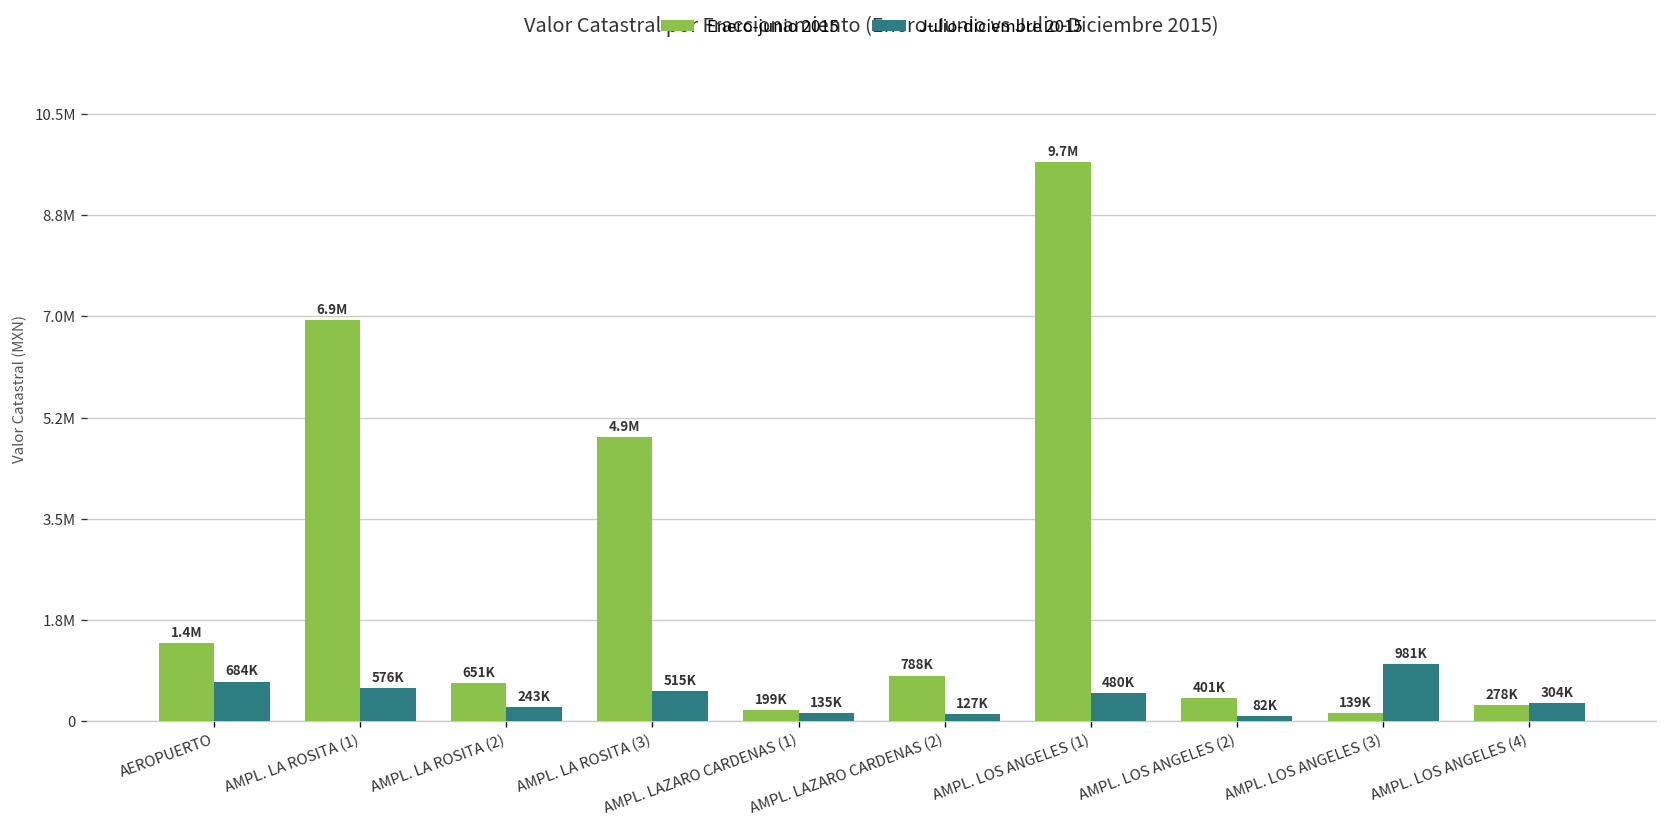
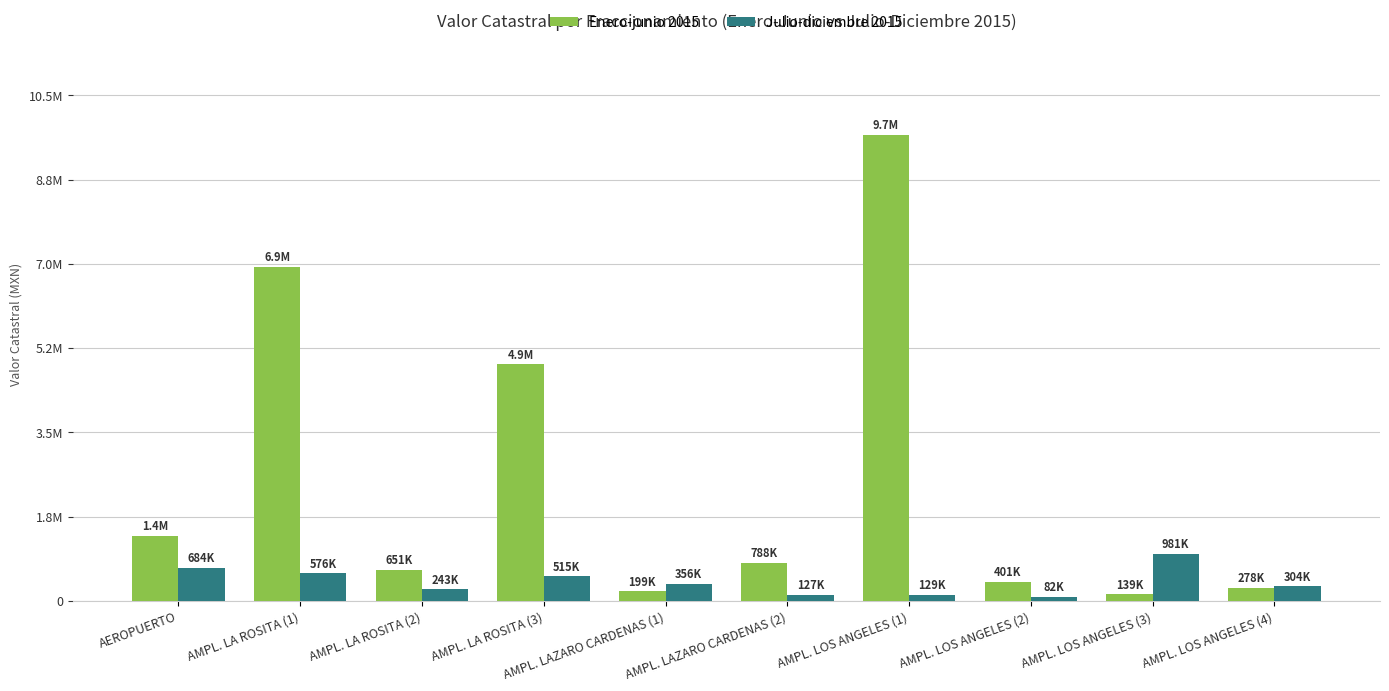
Julio-diciembre 2015, AMPL. LAZARO CARDENAS (1): 135K -> 356K
Julio-diciembre 2015, AMPL. LOS ANGELES (1): 480K -> 129K
